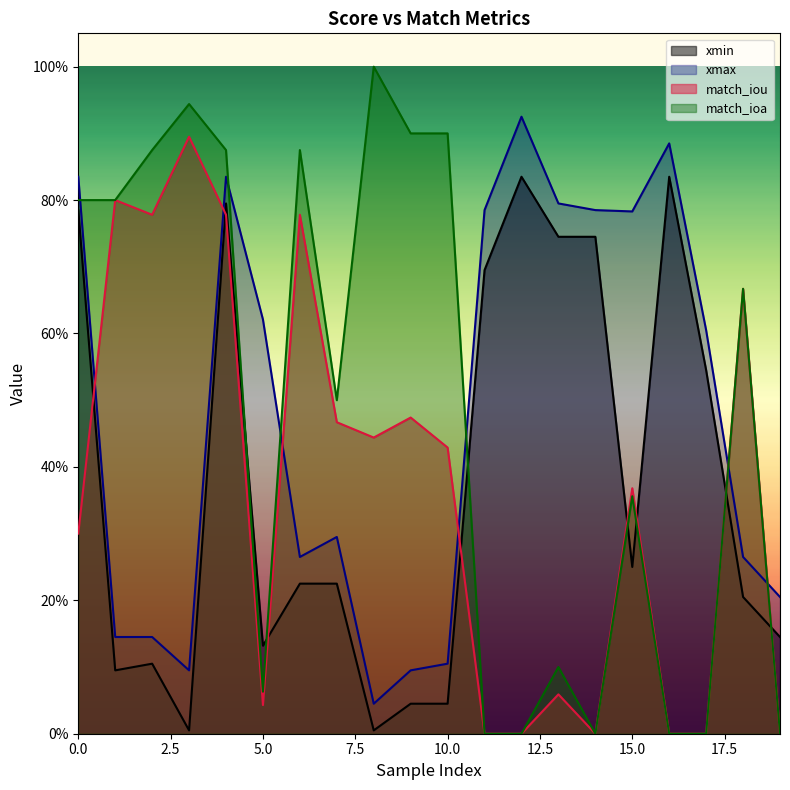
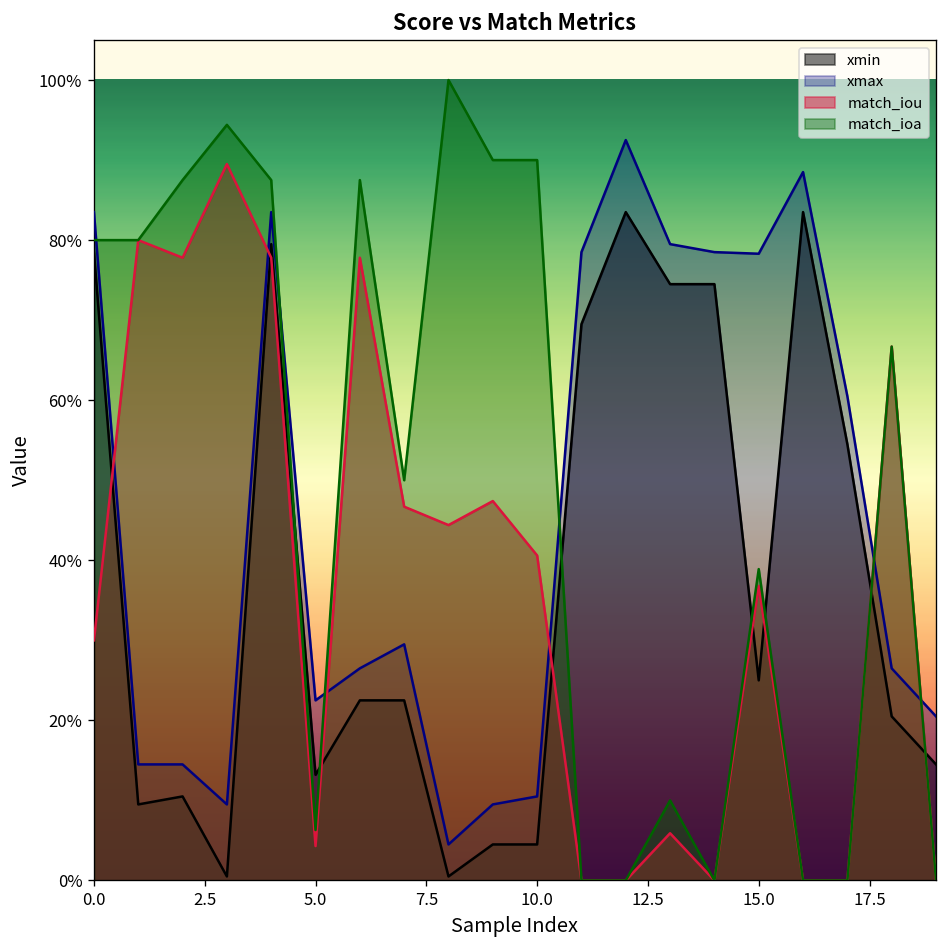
xmax, 5.0: 62% -> 23%
match_iou, 10.0: 43% -> 41%
match_ioa, 15.0: 36% -> 39%
